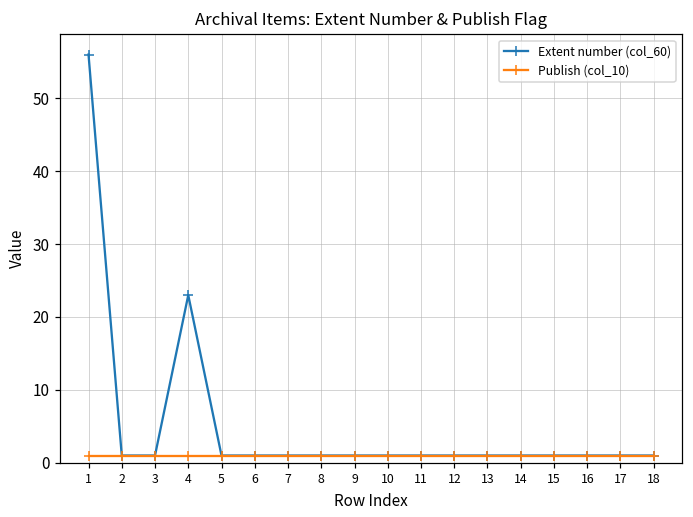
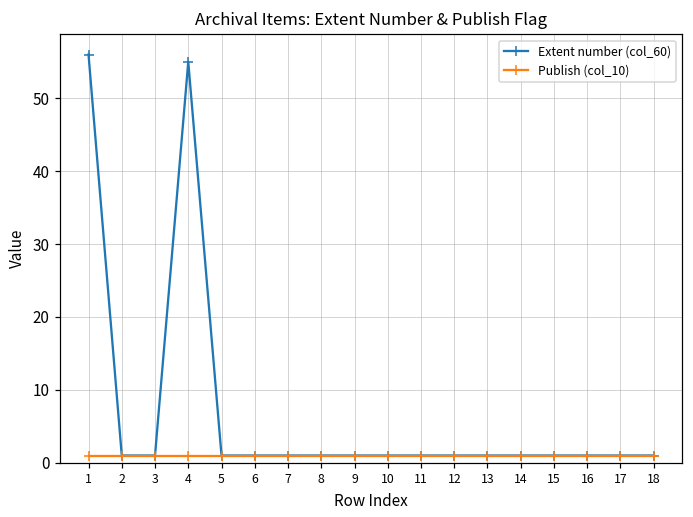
Extent number (col_60), 4: 23 -> 55
